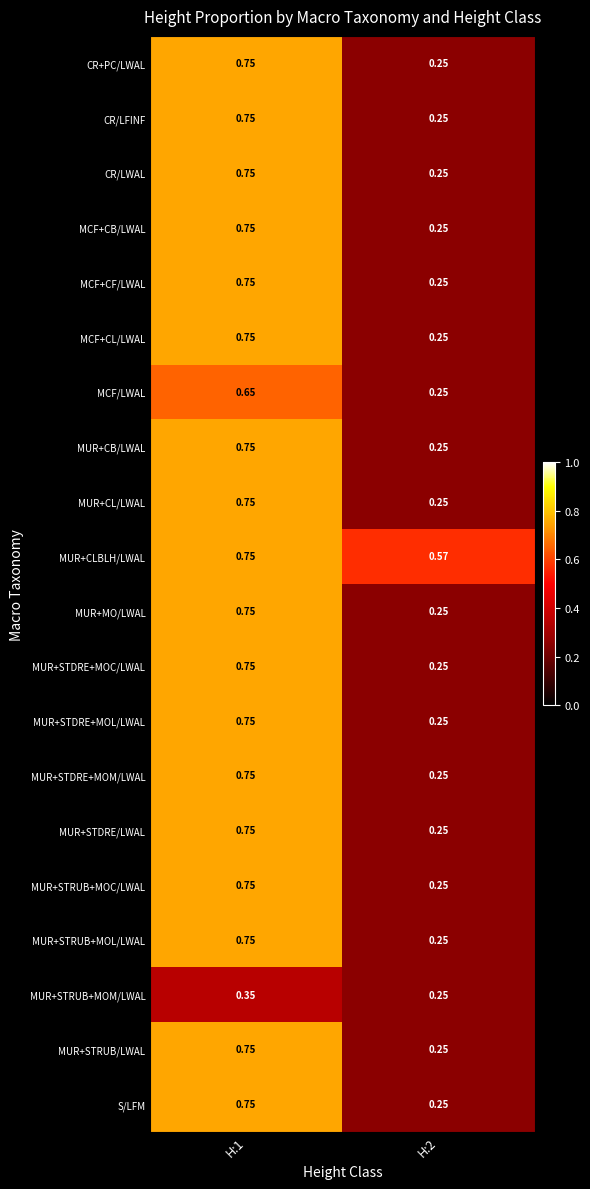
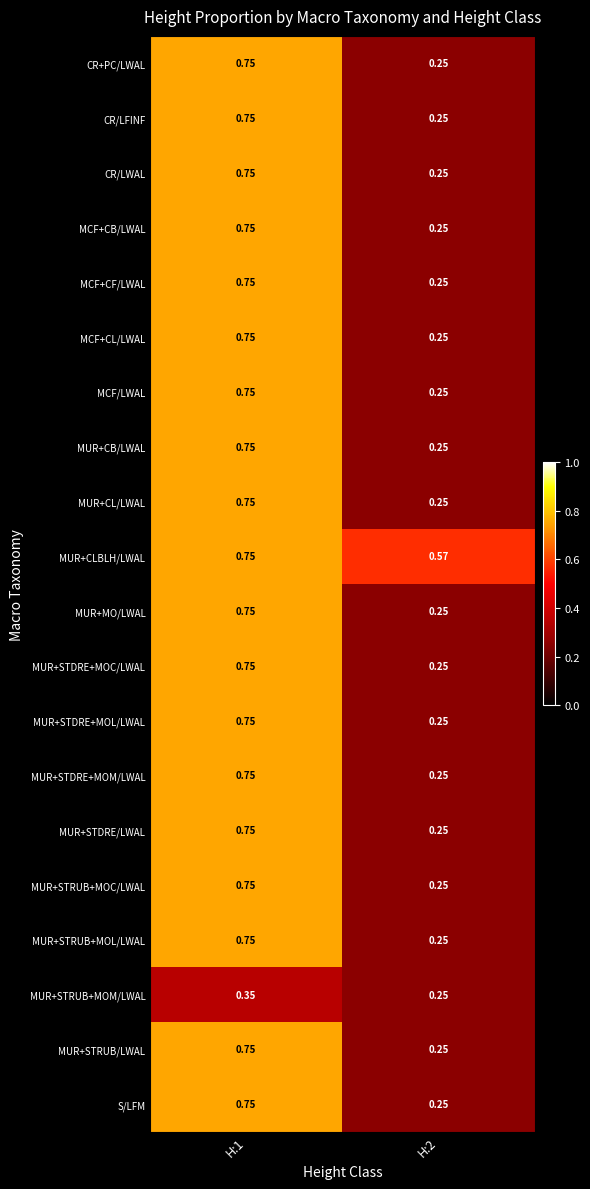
MCF/LWAL, H:1: 0.65 -> 0.75
